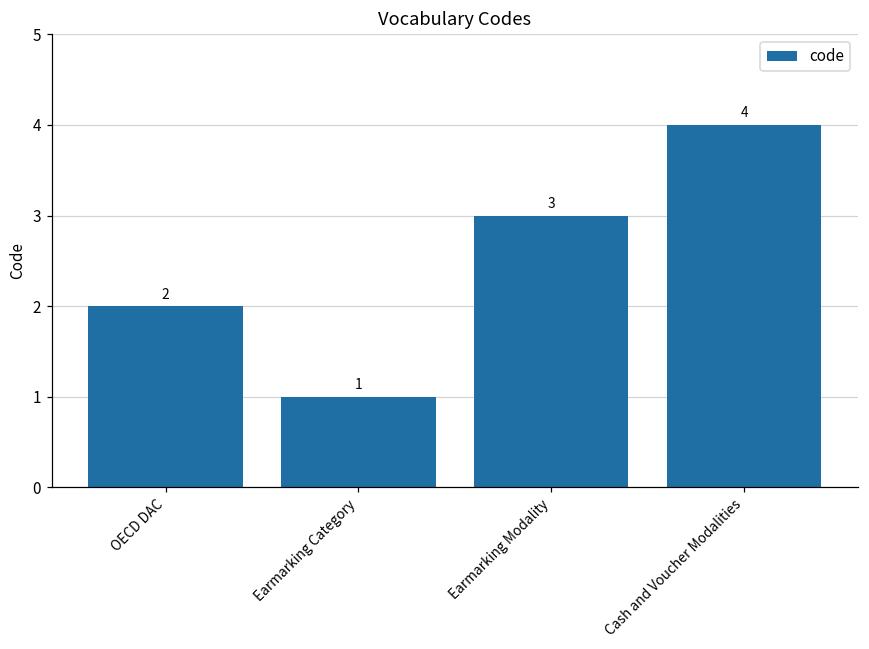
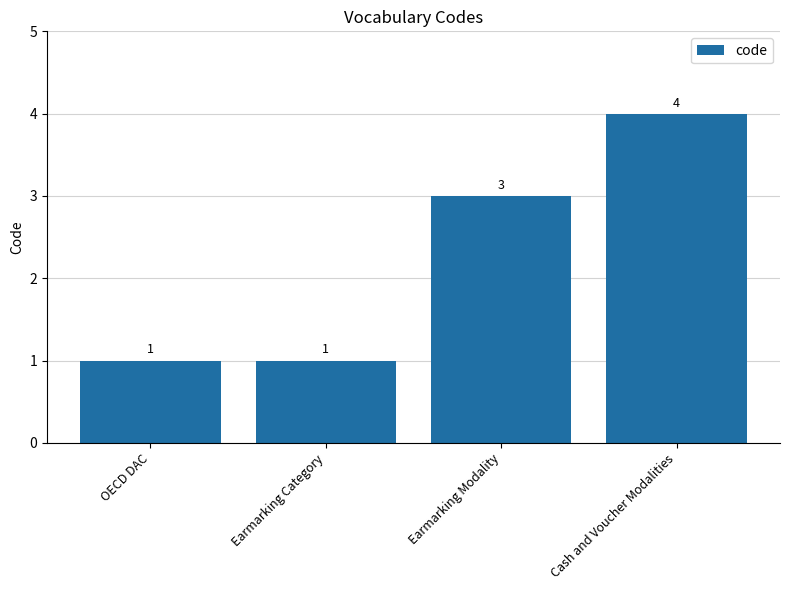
OECD DAC: 2 -> 1
